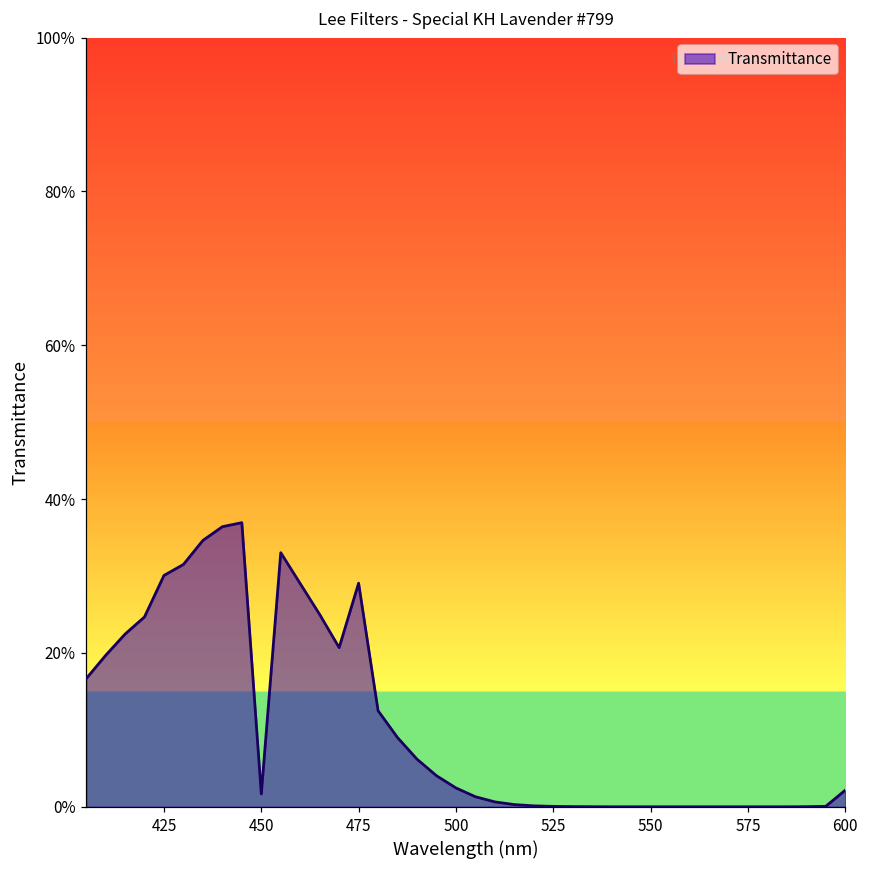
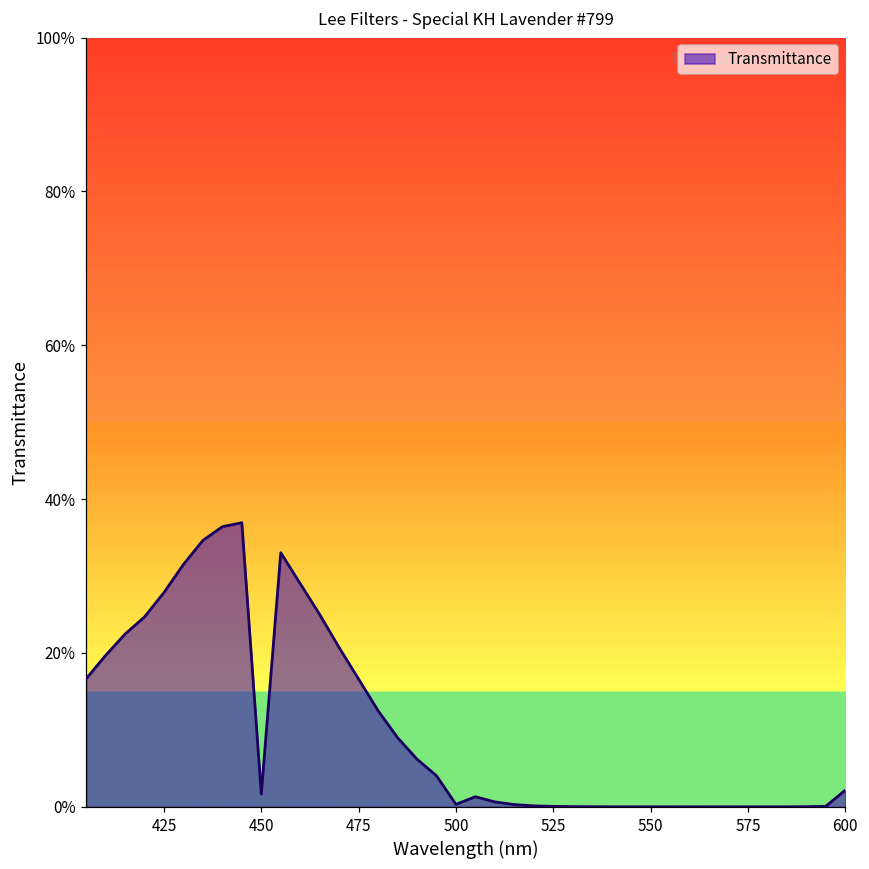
425: 30% -> 28%
475: 29% -> 17%
500: 2% -> 0%
